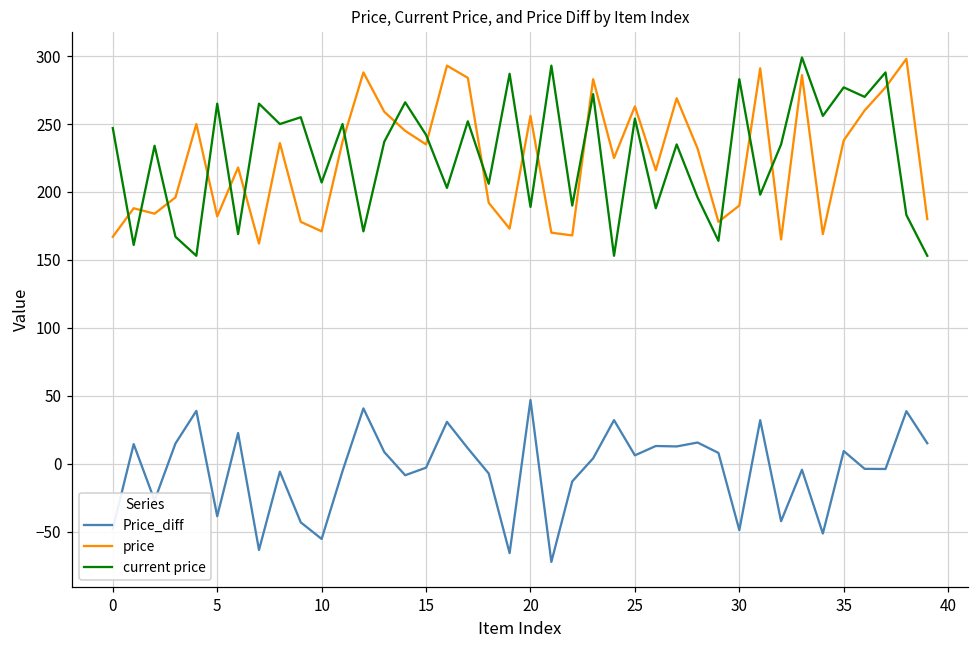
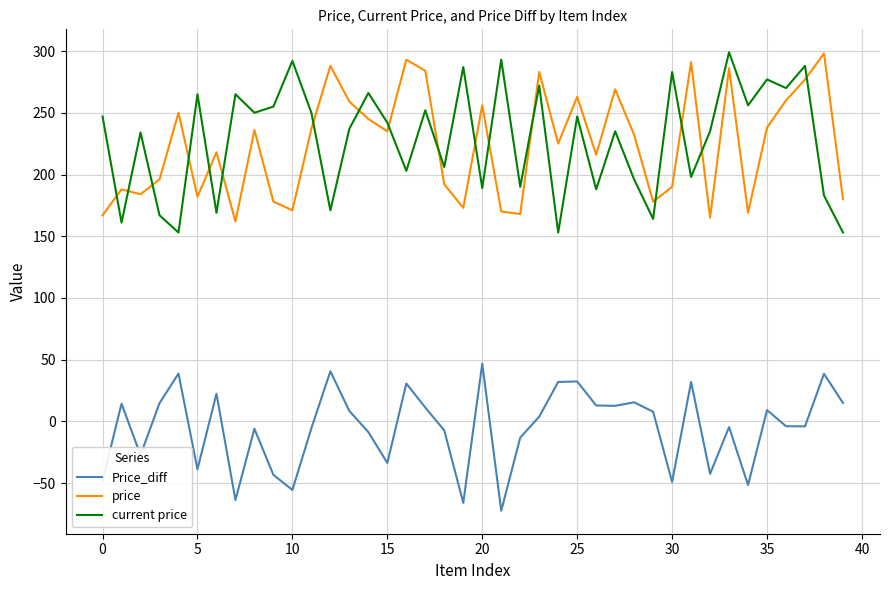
current price, 10: 207 -> 292
Price_diff, 15: -3 -> -34
Price_diff, 25: 6 -> 32
current price, 25: 254 -> 247
